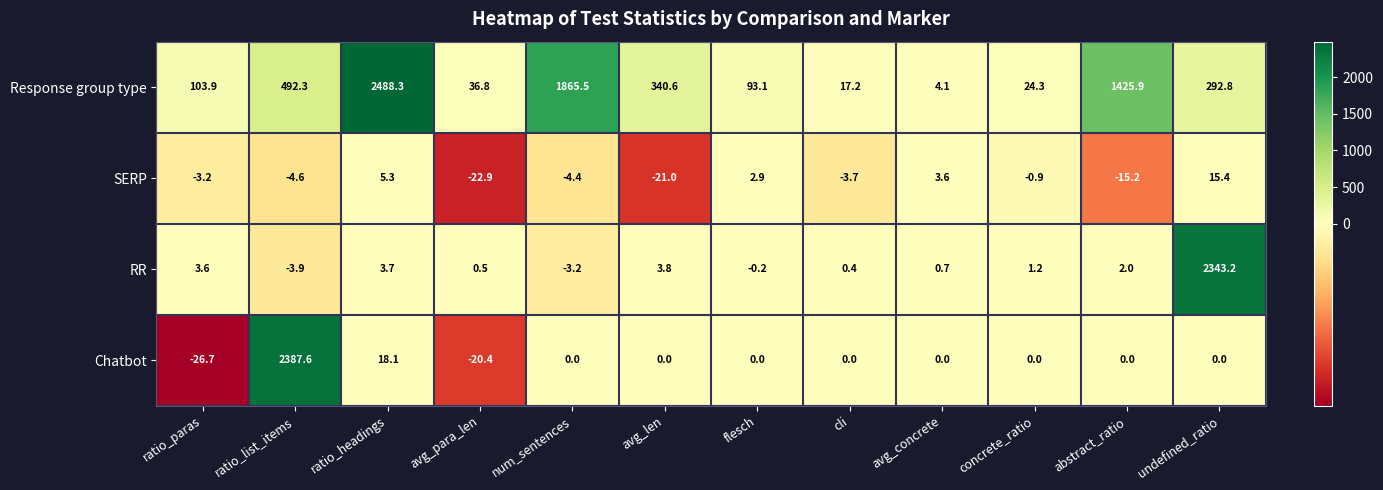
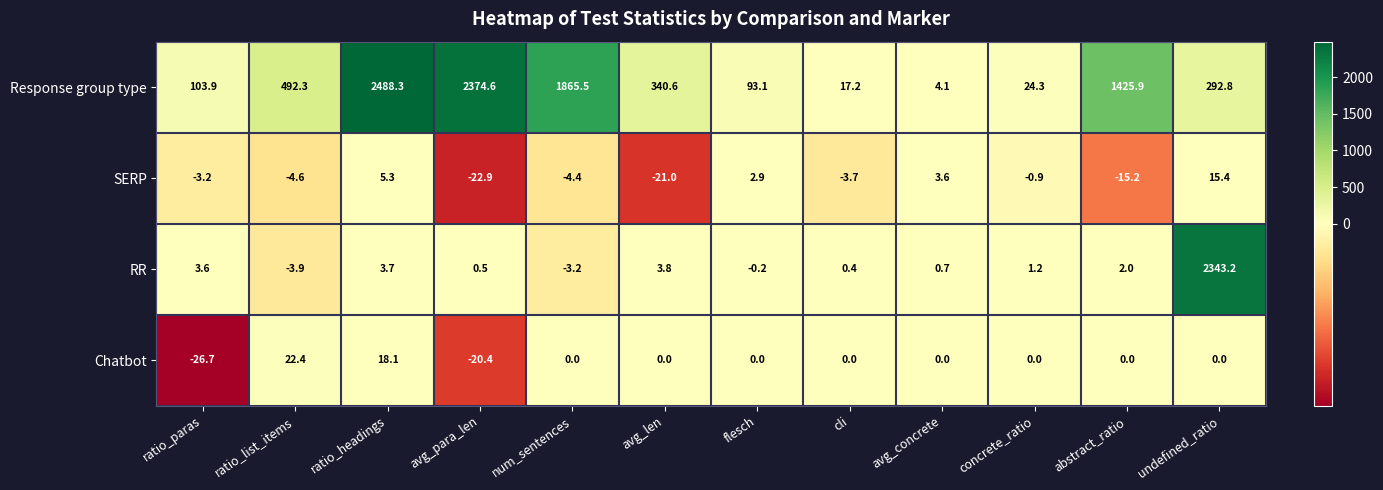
Response group type, avg_para_len: 36.8 -> 2374.6
Chatbot, ratio_list_items: 2387.6 -> 22.4
